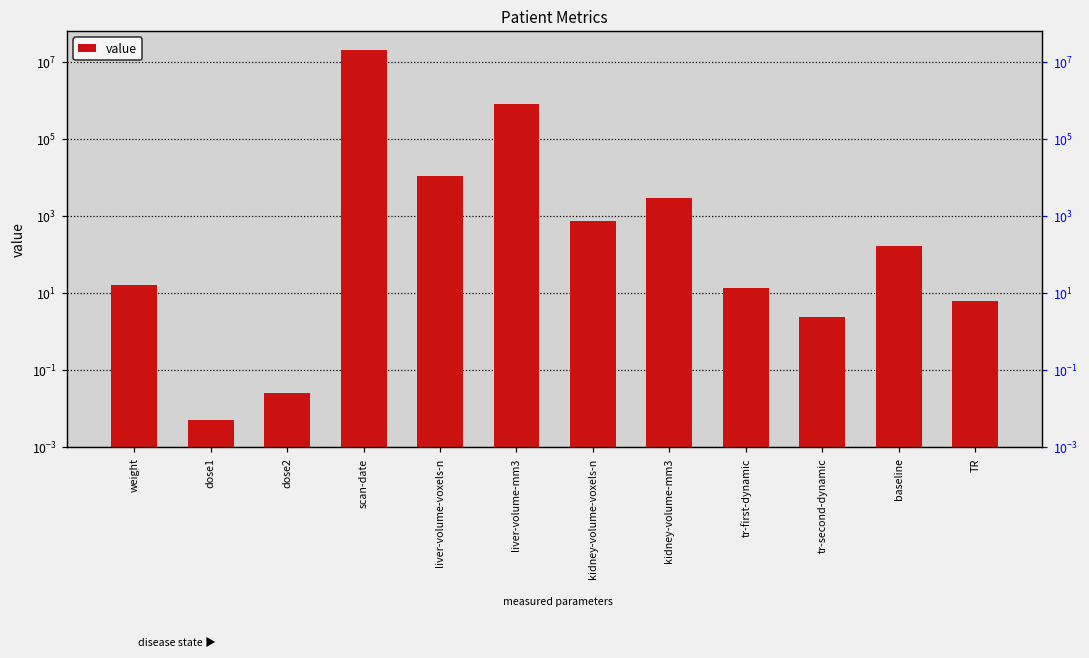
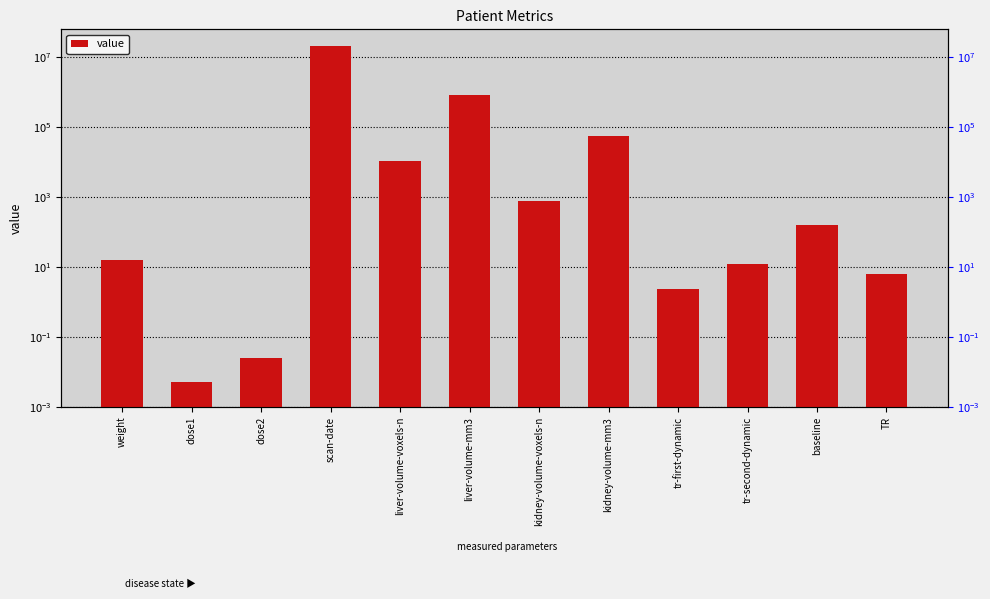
kidney-volume-mm3: 3000 -> 60000
tr-first-dynamic: 14 -> 2
tr-second-dynamic: 2 -> 12
